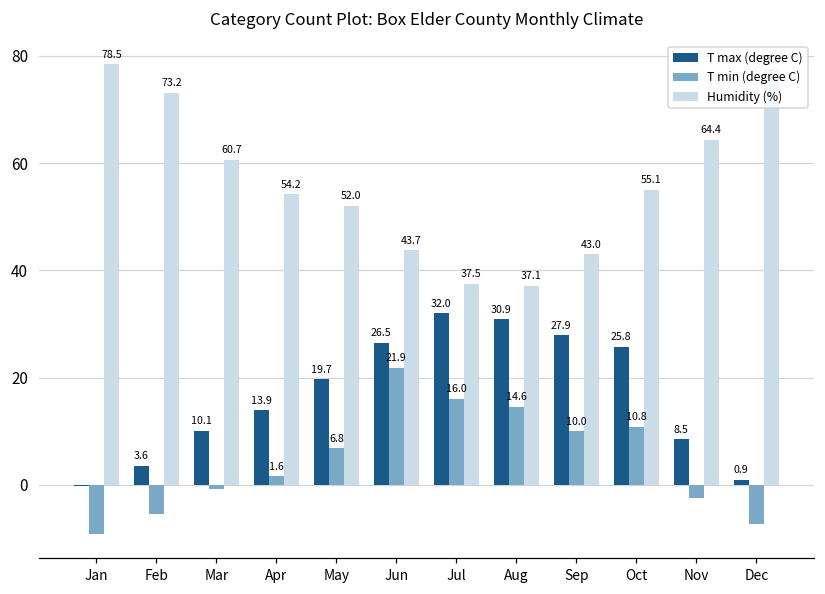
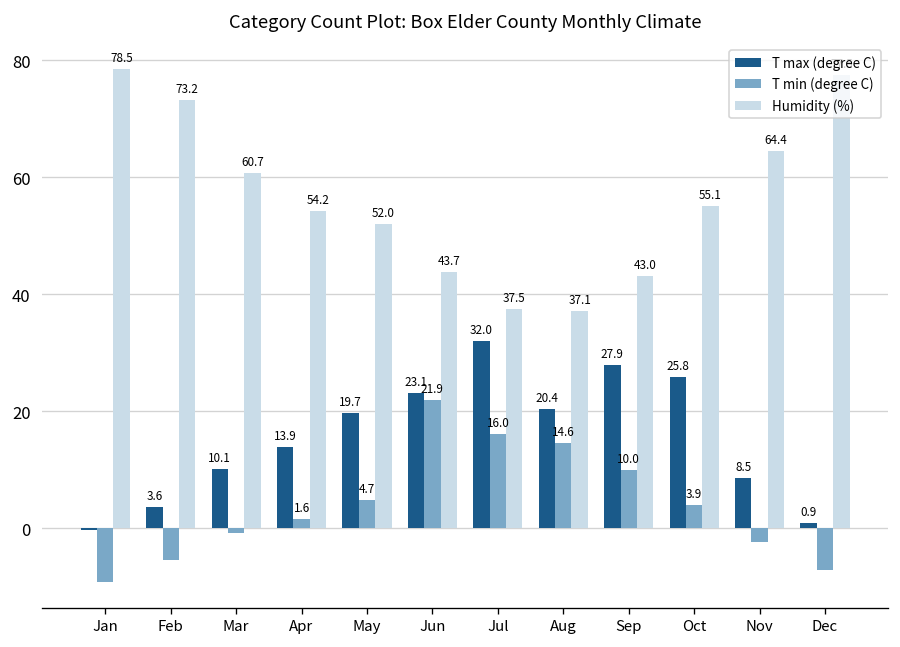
T min (degree C), May: 6.8 -> 4.7
T max (degree C), Jun: 26.5 -> 23.1
T max (degree C), Aug: 30.9 -> 20.4
T min (degree C), Oct: 10.8 -> 3.9
